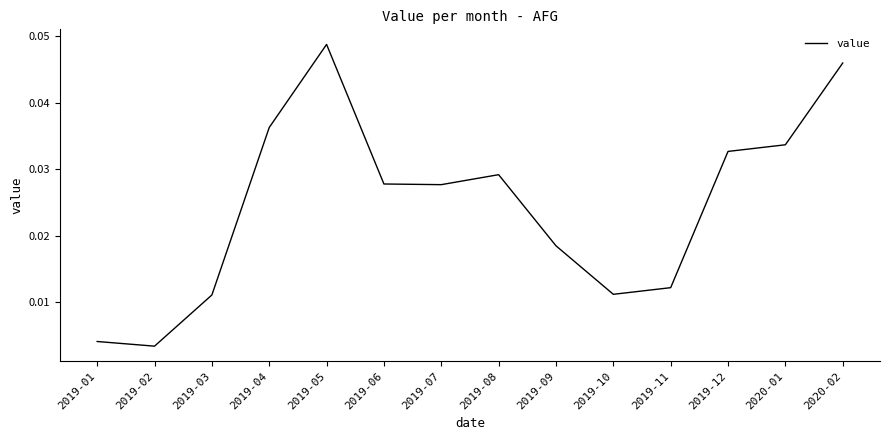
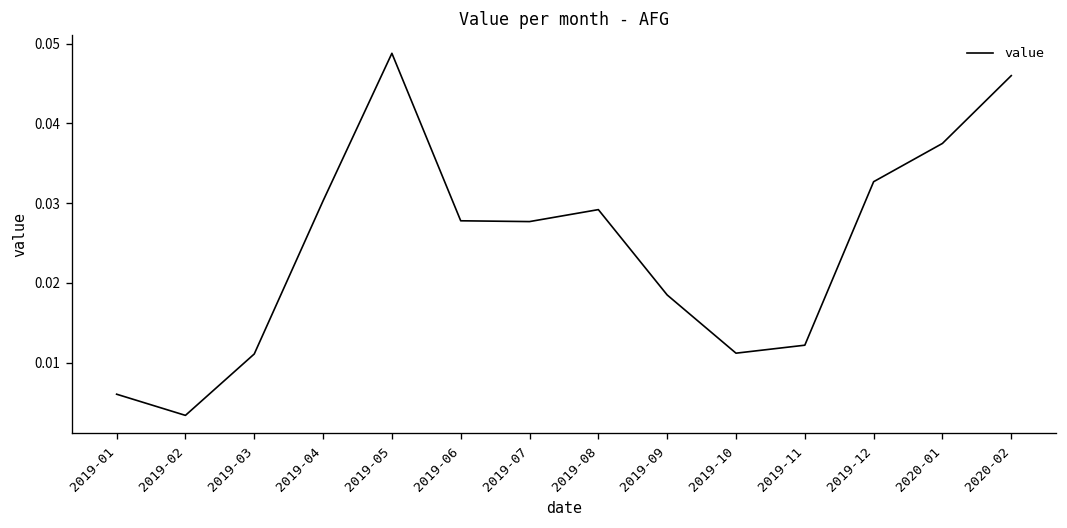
2019-01: 0.004 -> 0.006
2019-04: 0.036 -> 0.030
2020-01: 0.034 -> 0.038
